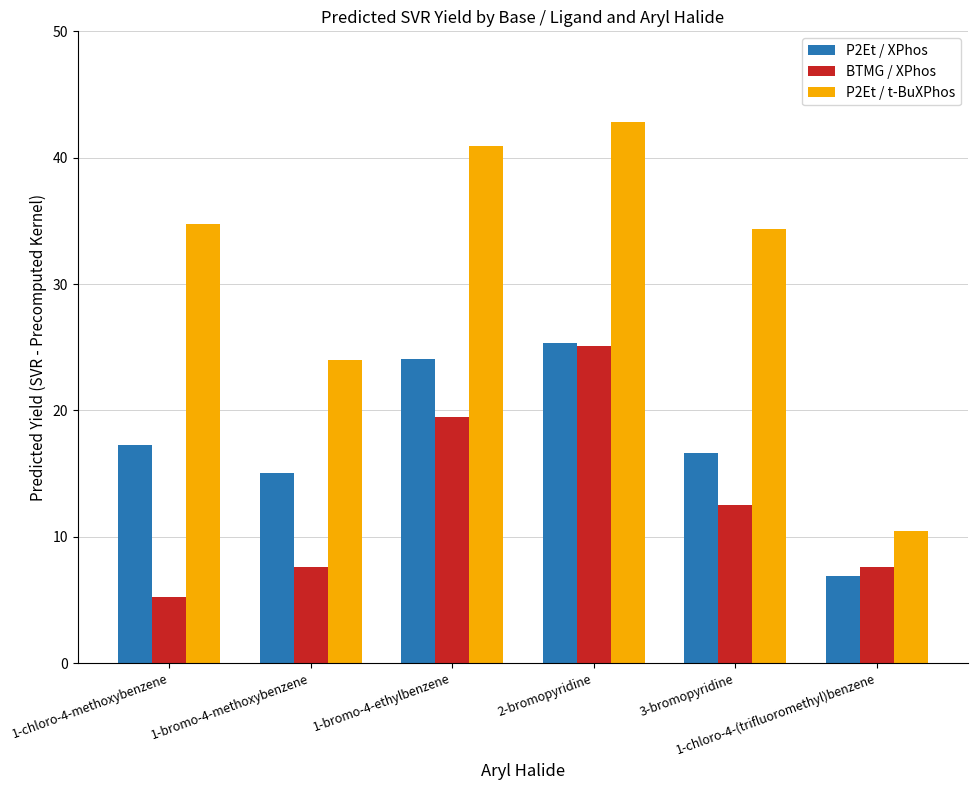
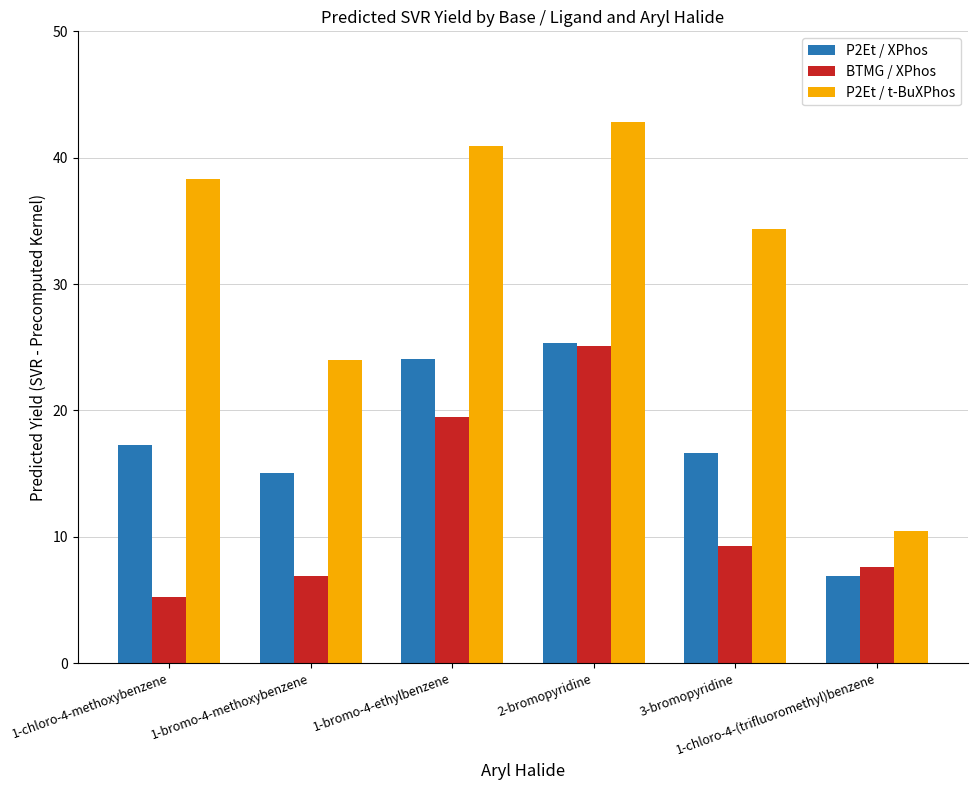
P2Et / t-BuXPhos, 1-chloro-4-methoxybenzene: 34.7 -> 38.3
BTMG / XPhos, 1-bromo-4-methoxybenzene: 7.6 -> 6.9
BTMG / XPhos, 3-bromopyridine: 12.5 -> 9.3
